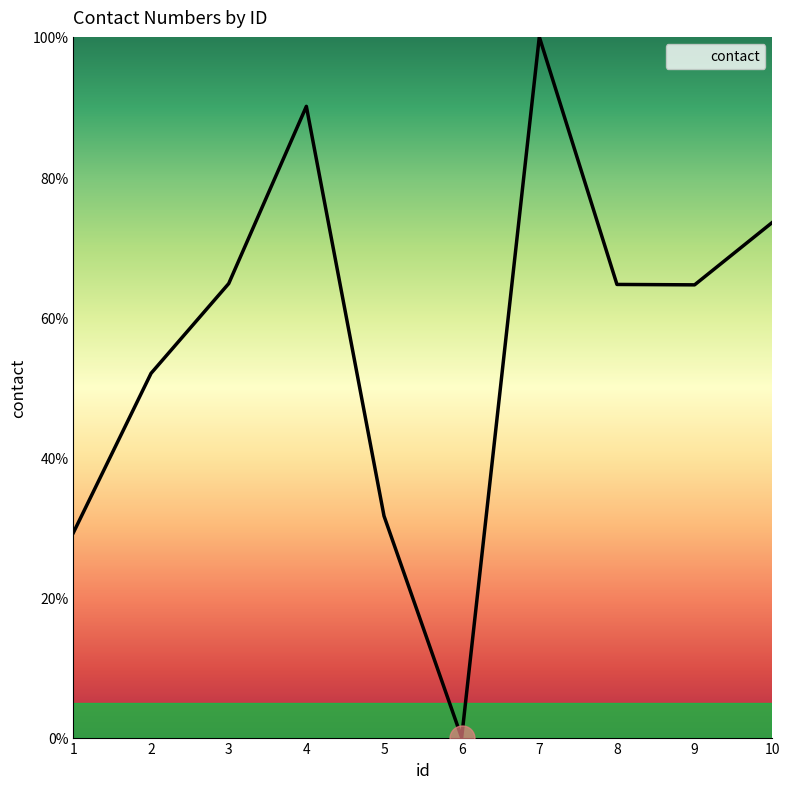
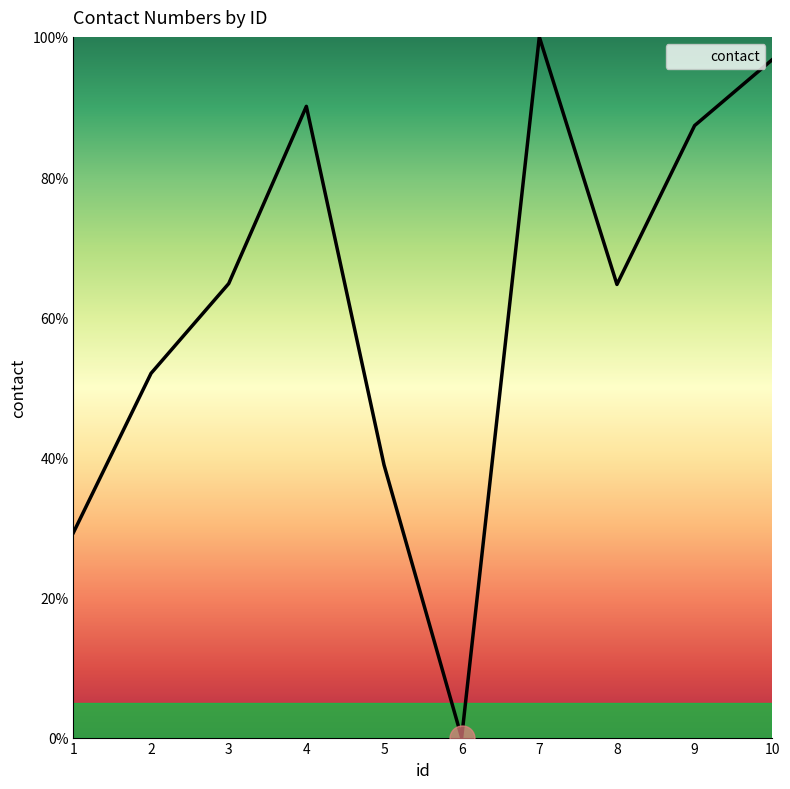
contact, 5: 32% -> 39%
contact, 9: 65% -> 87%
contact, 10: 74% -> 97%
